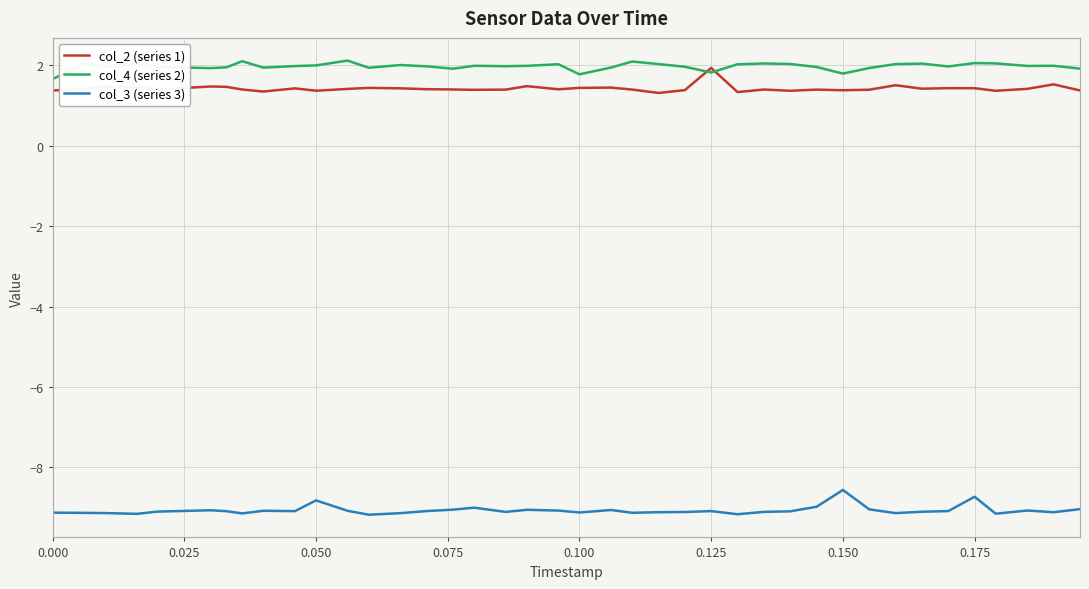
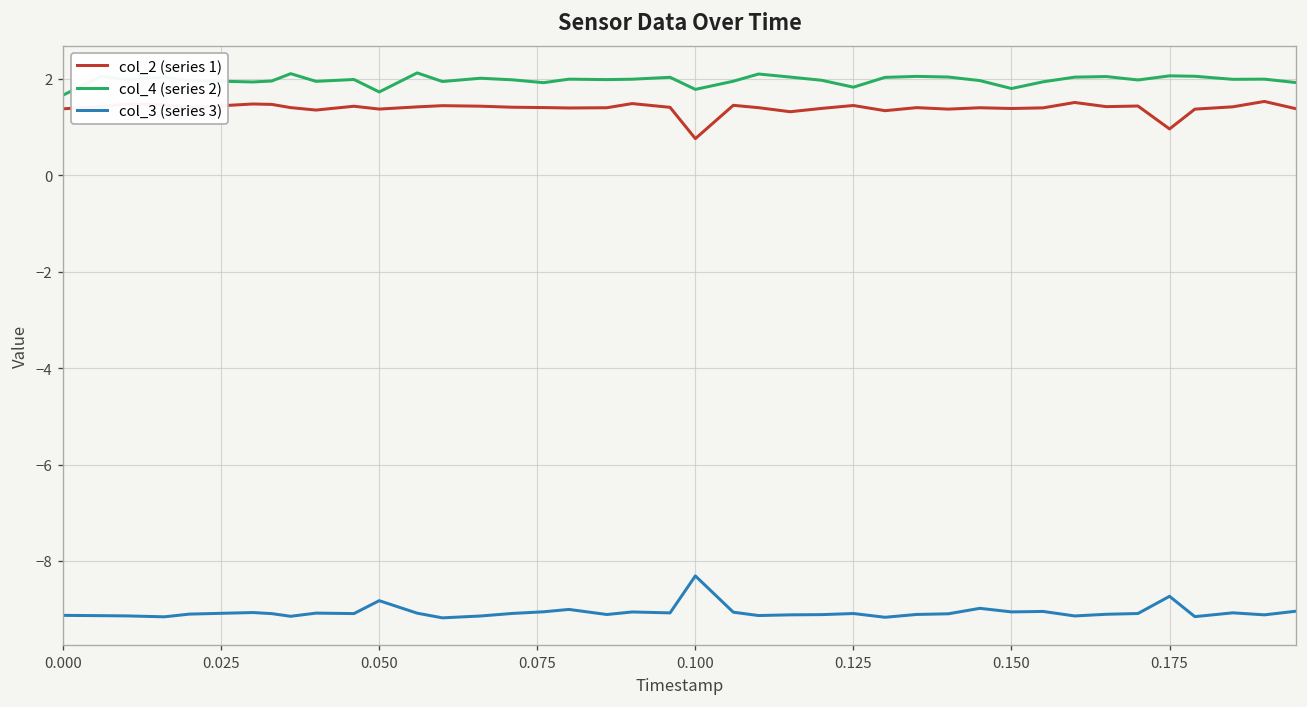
col_4 (series 2), 0.050: 2.0 -> 1.7
col_2 (series 1), 0.100: 1.4 -> 0.8
col_3 (series 3), 0.100: -9.1 -> -8.3
col_2 (series 1), 0.125: 1.9 -> 1.4
col_3 (series 3), 0.150: -8.6 -> -9.1
col_2 (series 1), 0.175: 1.4 -> 1.0
